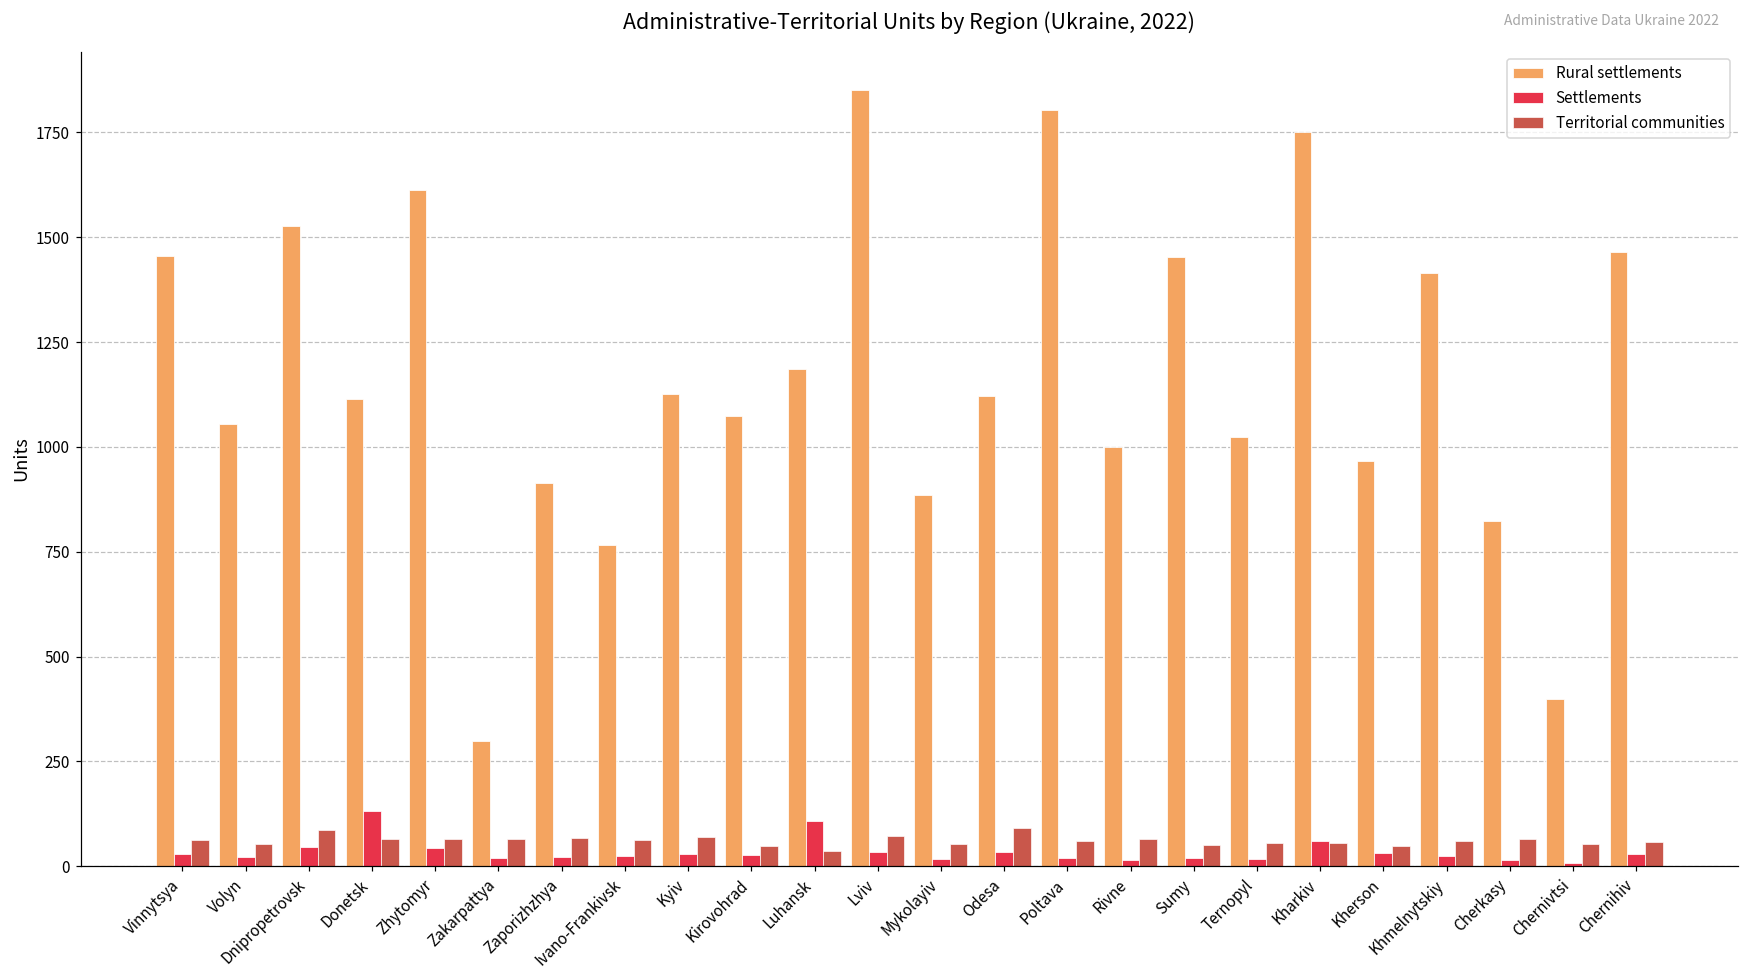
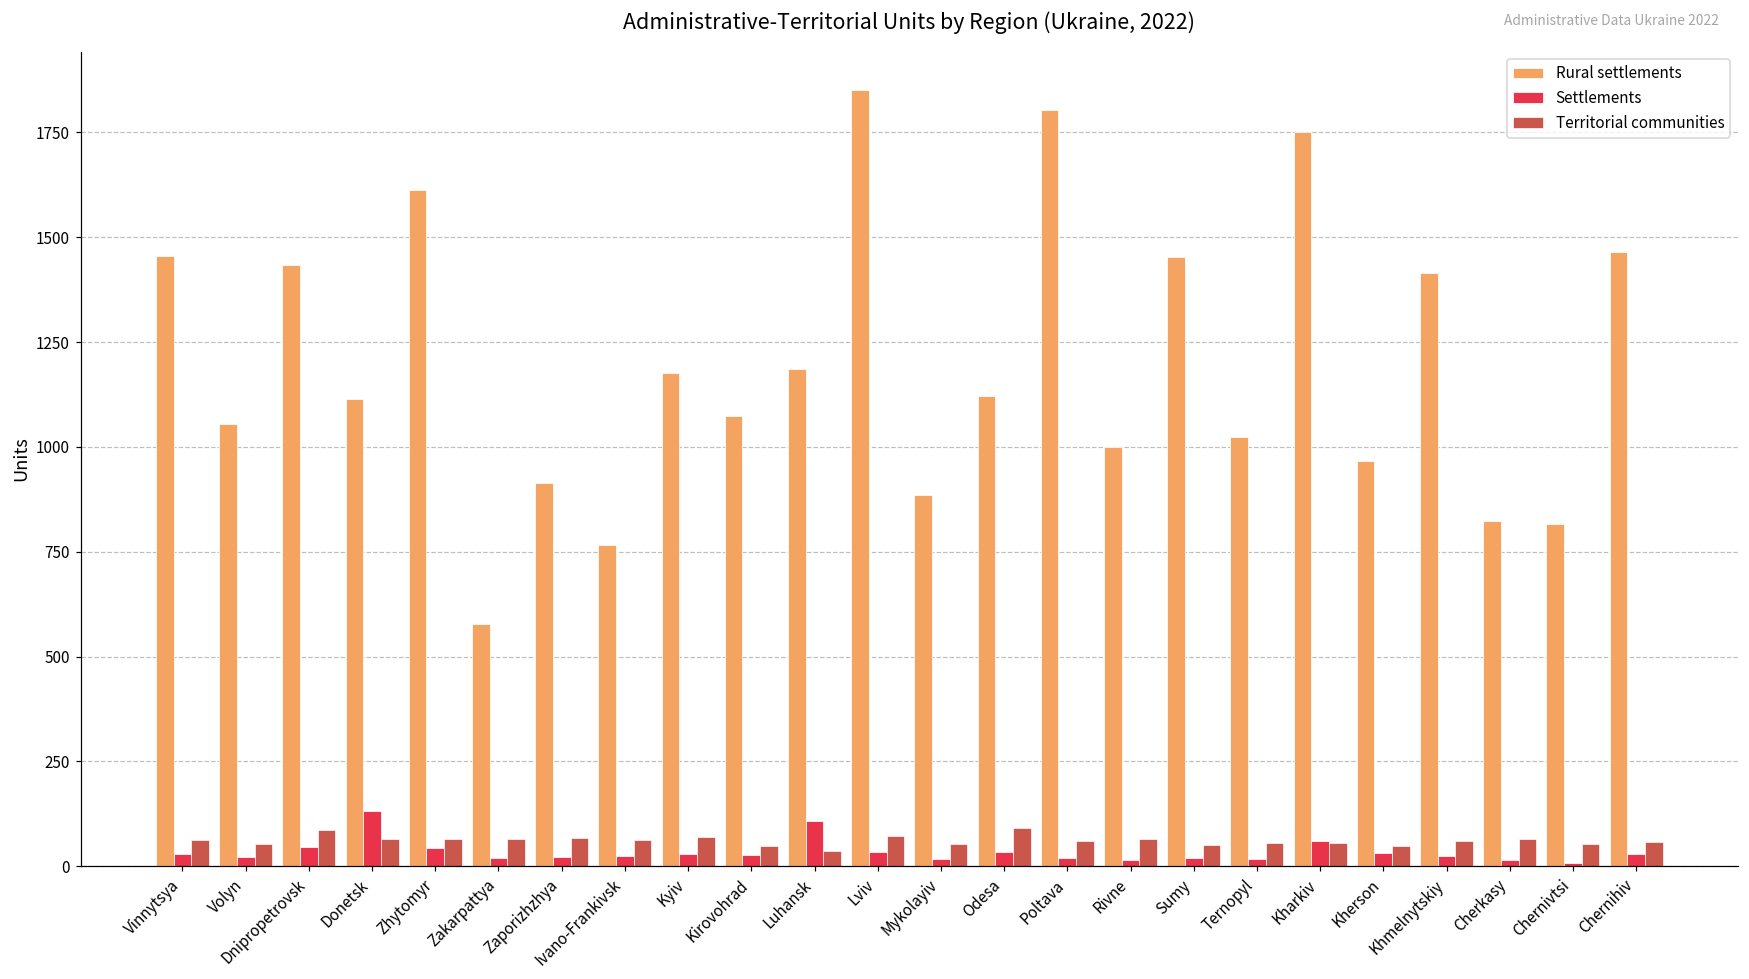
Rural settlements, Dnipropetrovsk: 1530 -> 1440
Rural settlements, Zakarpattya: 300 -> 580
Rural settlements, Kyiv: 1130 -> 1180
Rural settlements, Chernivtsi: 400 -> 820
